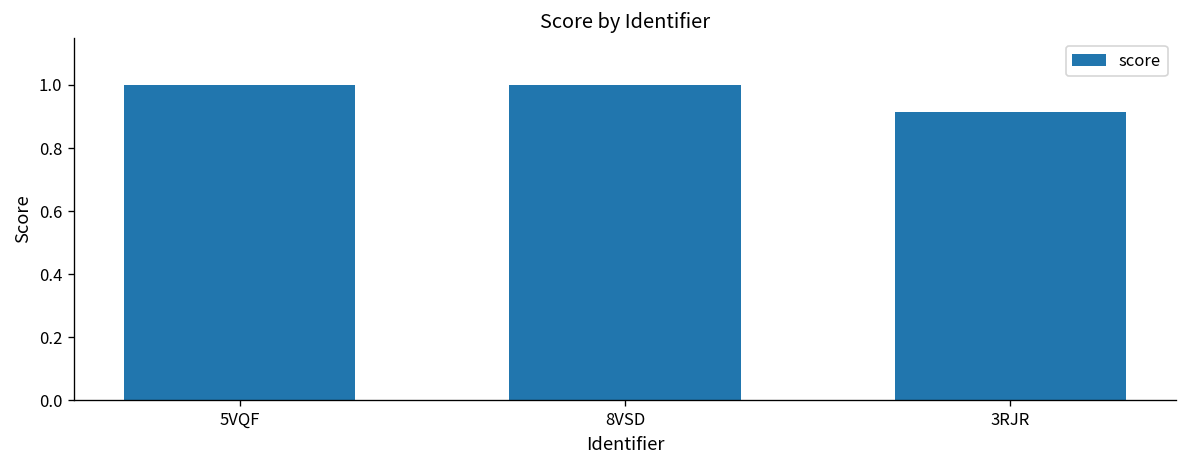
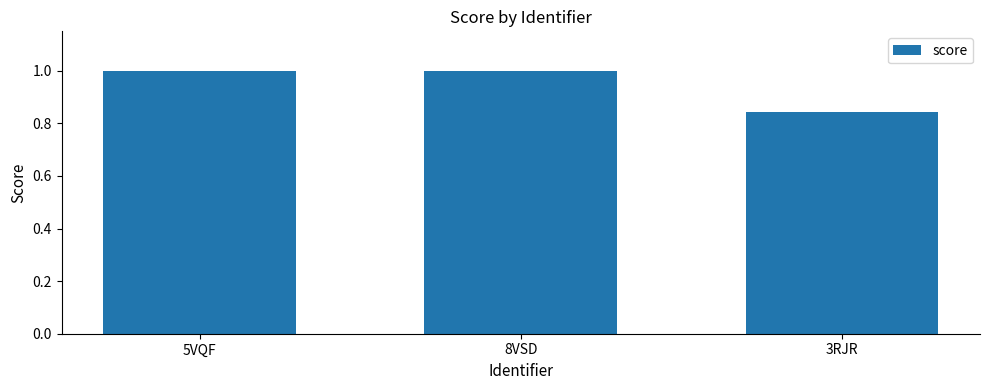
3RJR: 0.91 -> 0.84
